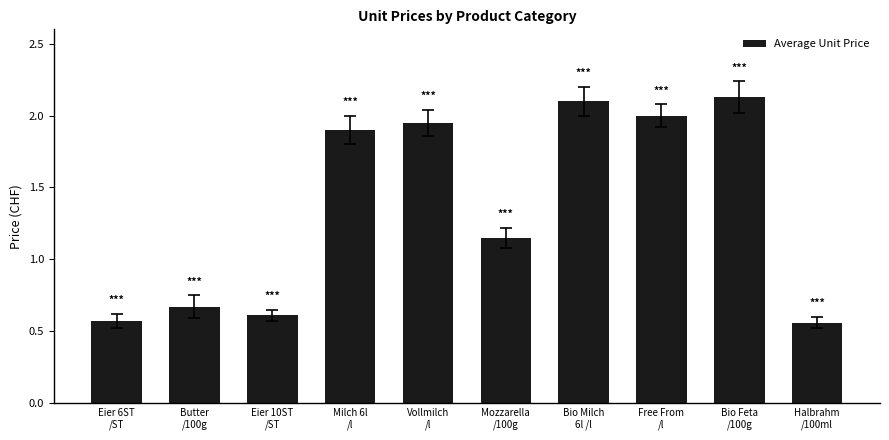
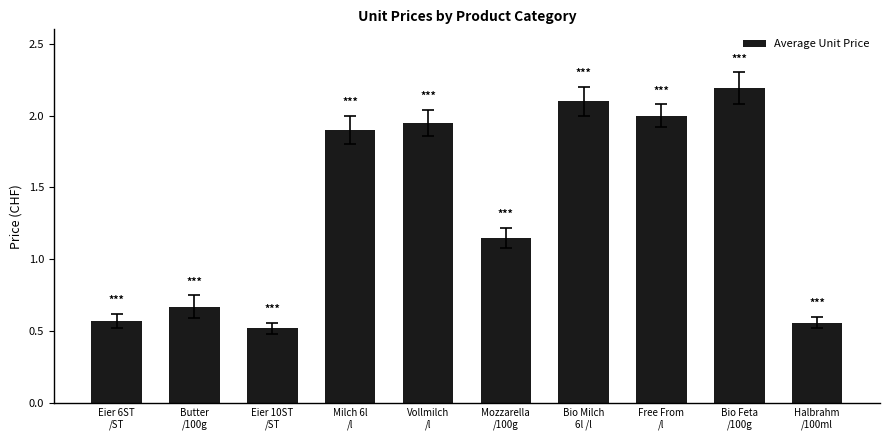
Average Unit Price, Eier 10ST /ST: 0.61 -> 0.52
Average Unit Price, Bio Feta /100g: 2.13 -> 2.19
